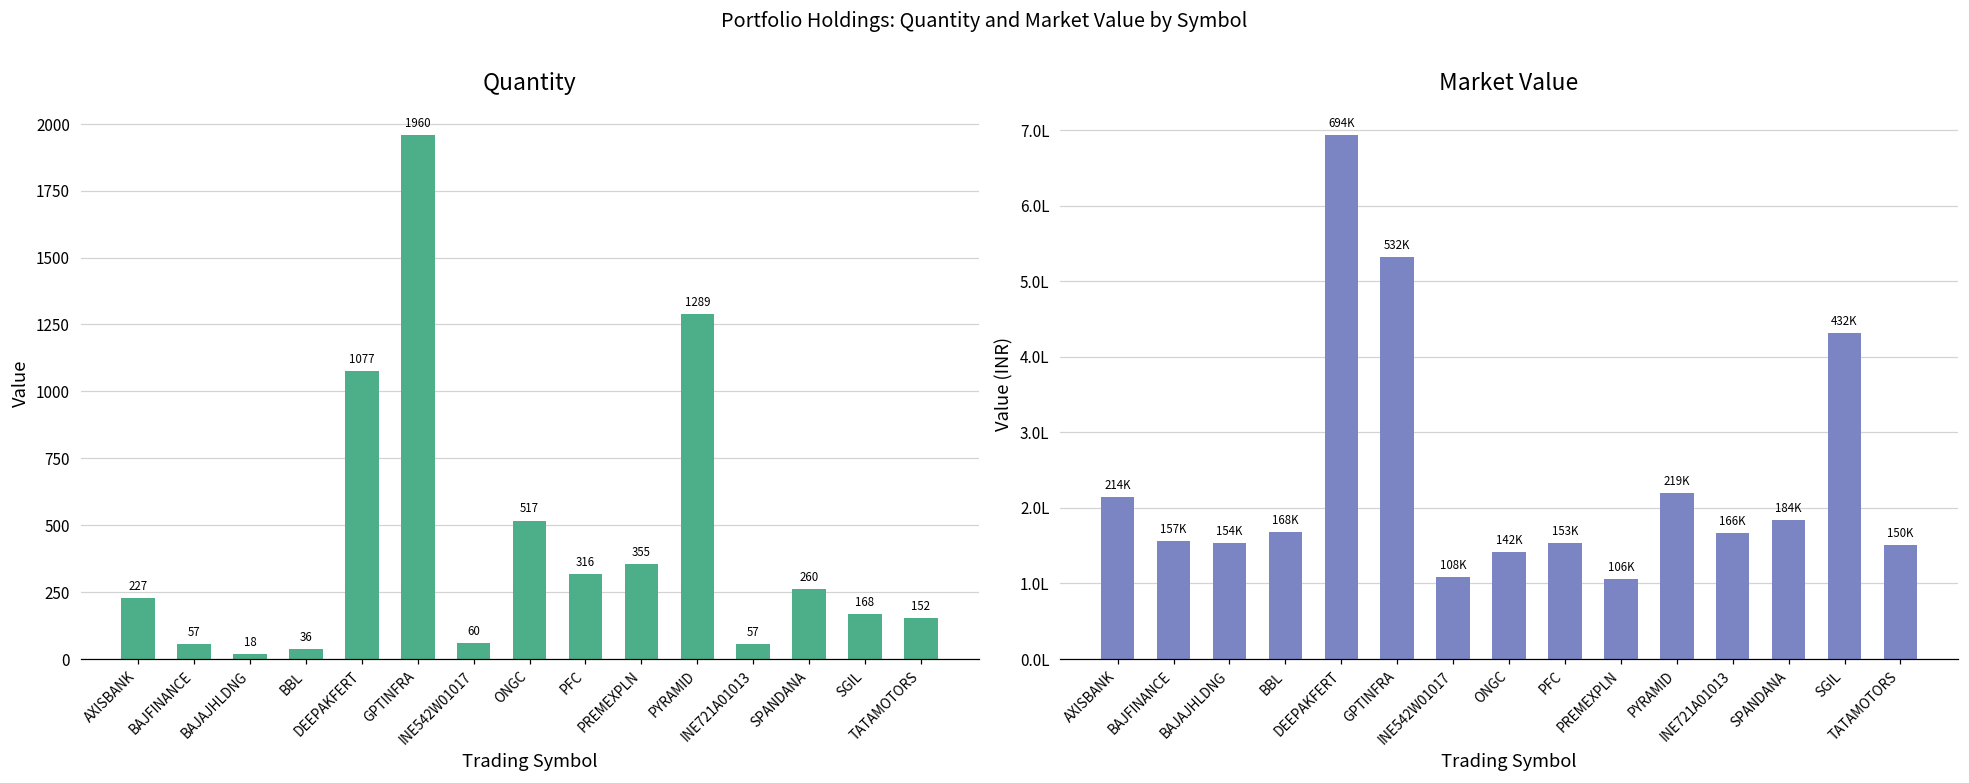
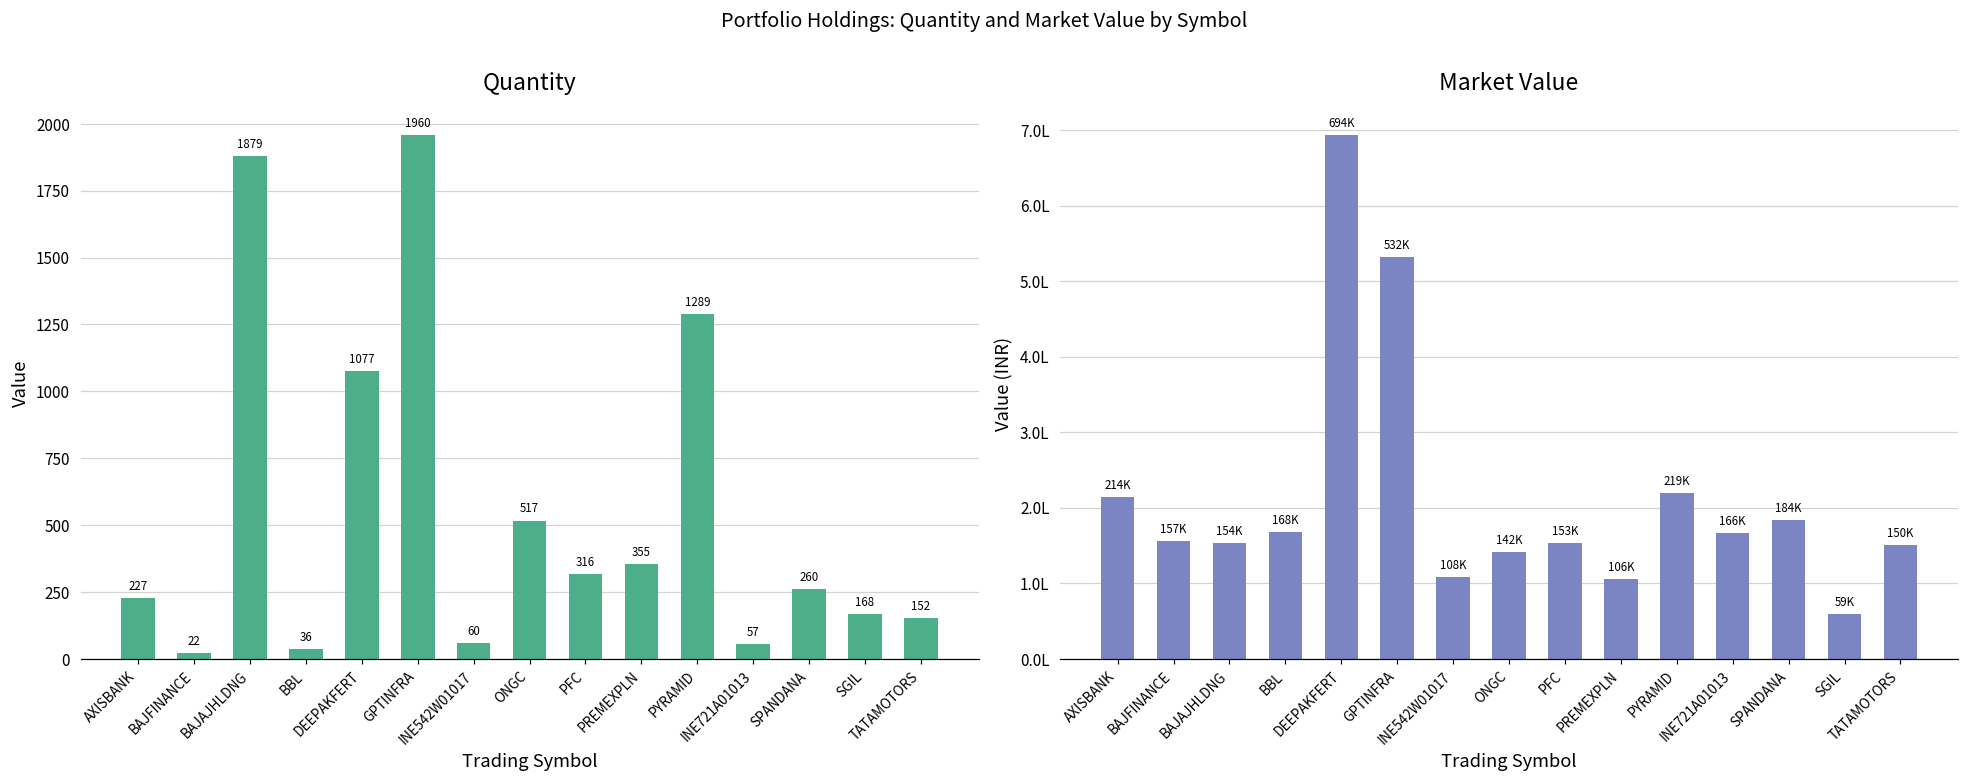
Quantity, BAJFINANCE: 57 -> 22
Quantity, BAJAJHLDNG: 18 -> 1879
Market Value, SGIL: 432K -> 59K
